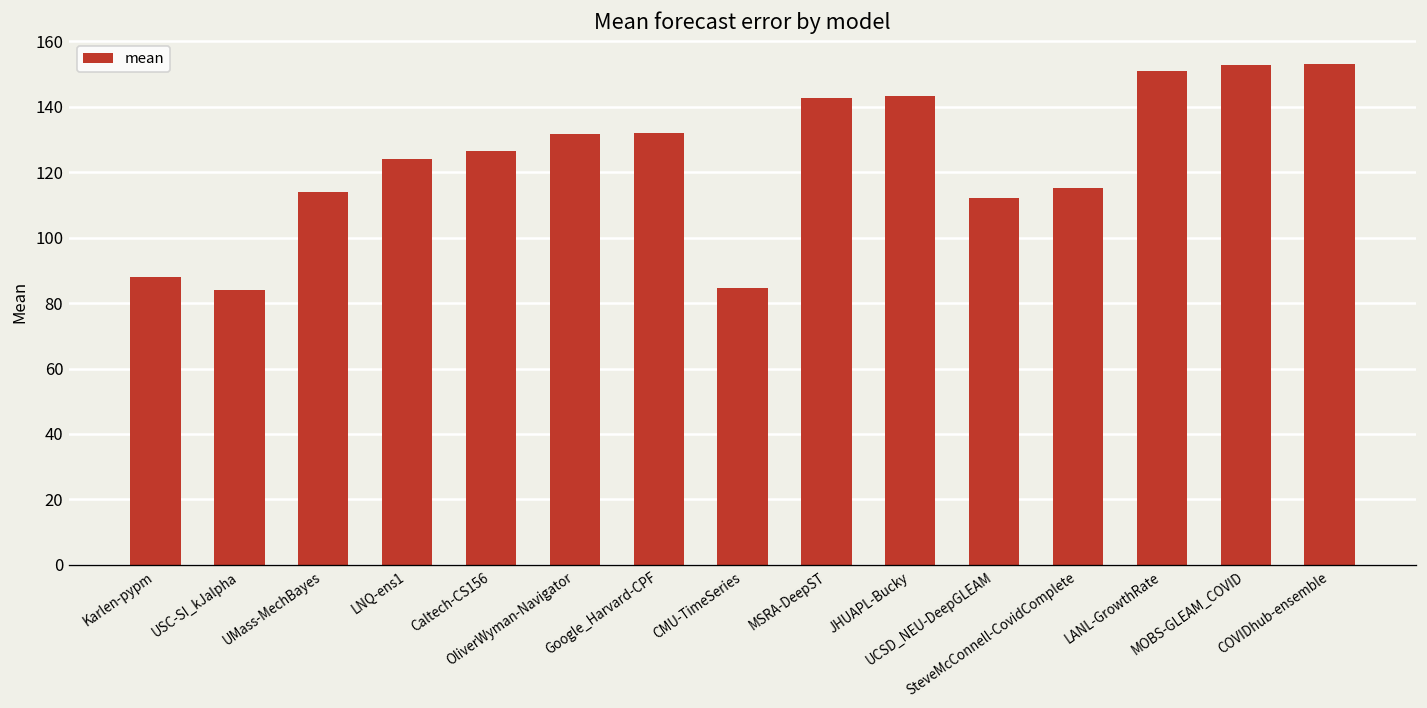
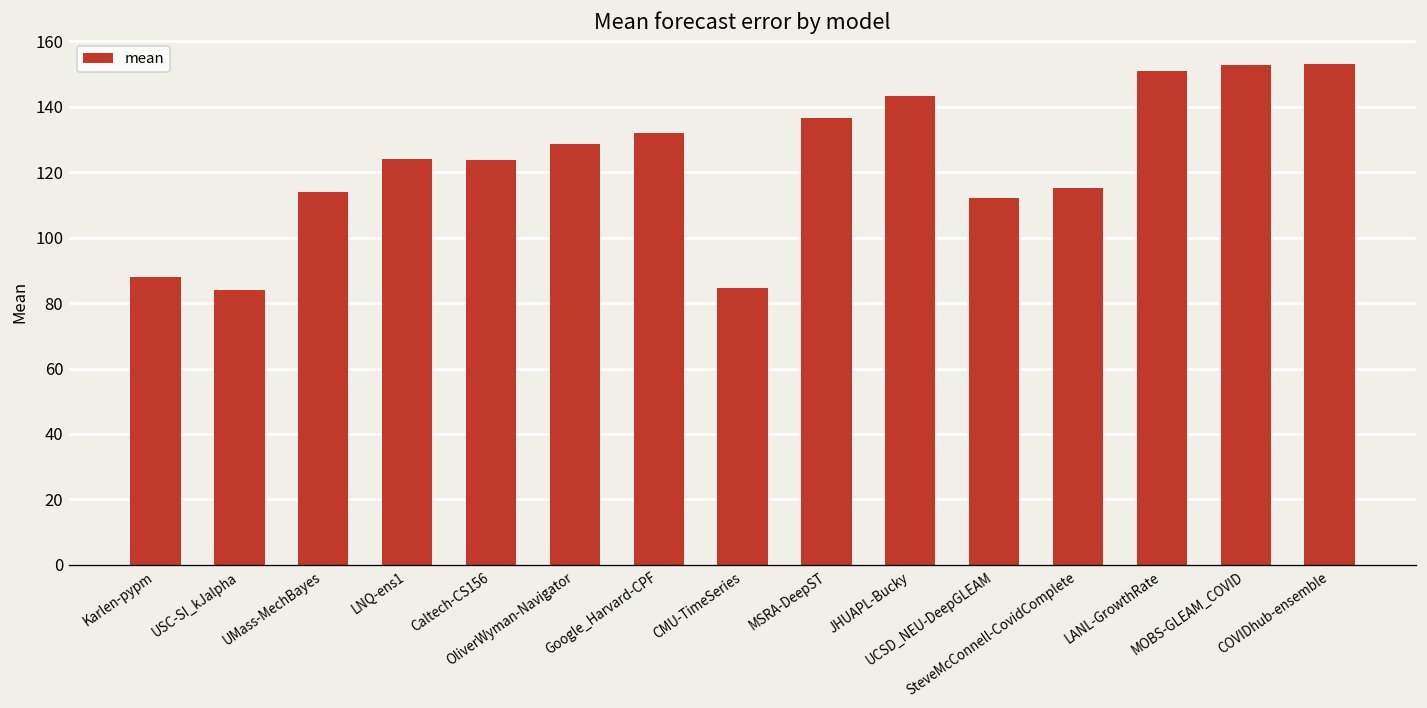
Caltech-CS156: 127 -> 124
OliverWyman-Navigator: 132 -> 129
MSRA-DeepST: 143 -> 137
